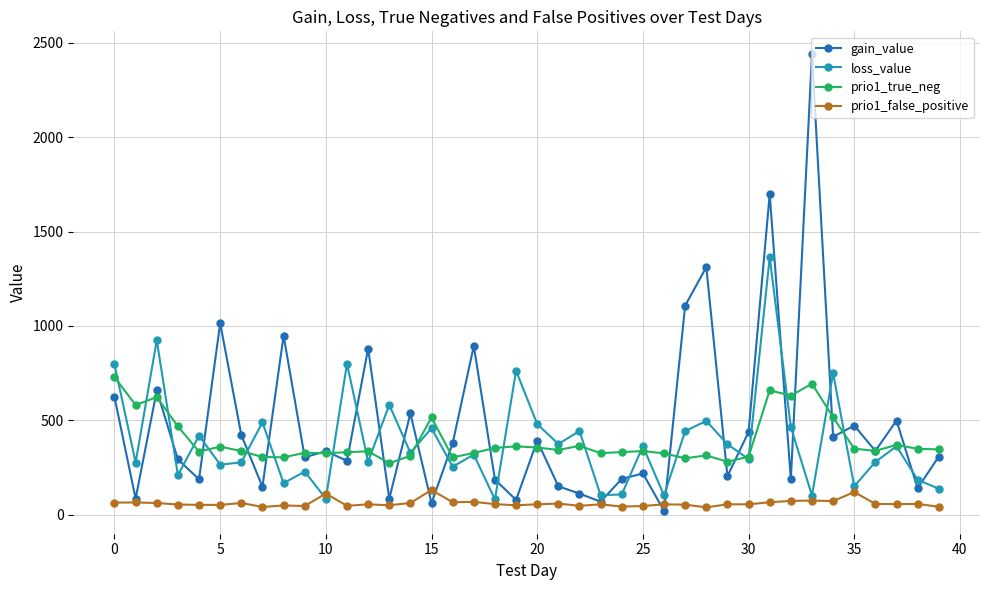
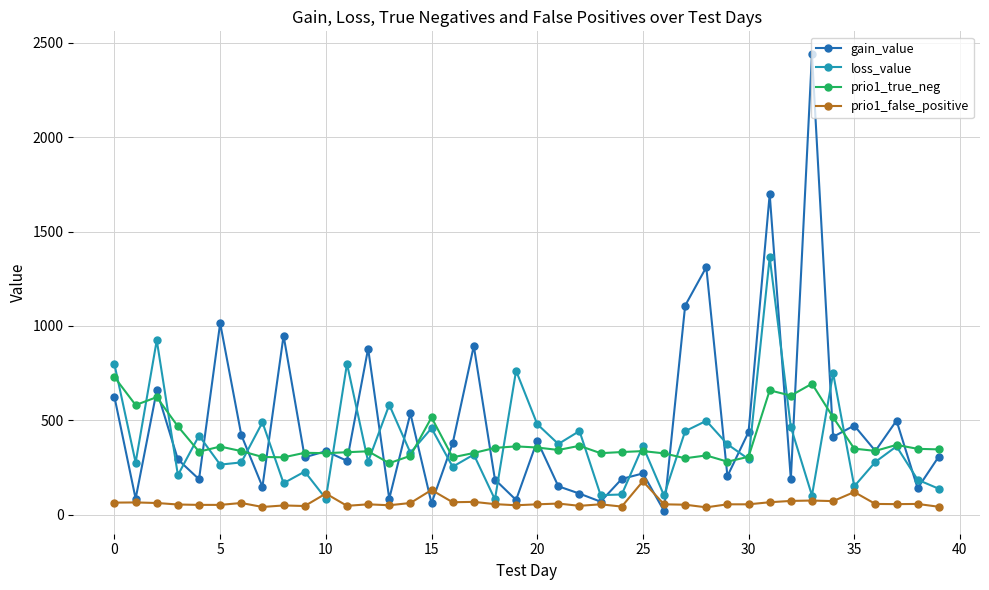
prio1_false_positive, 25: 50 -> 180
